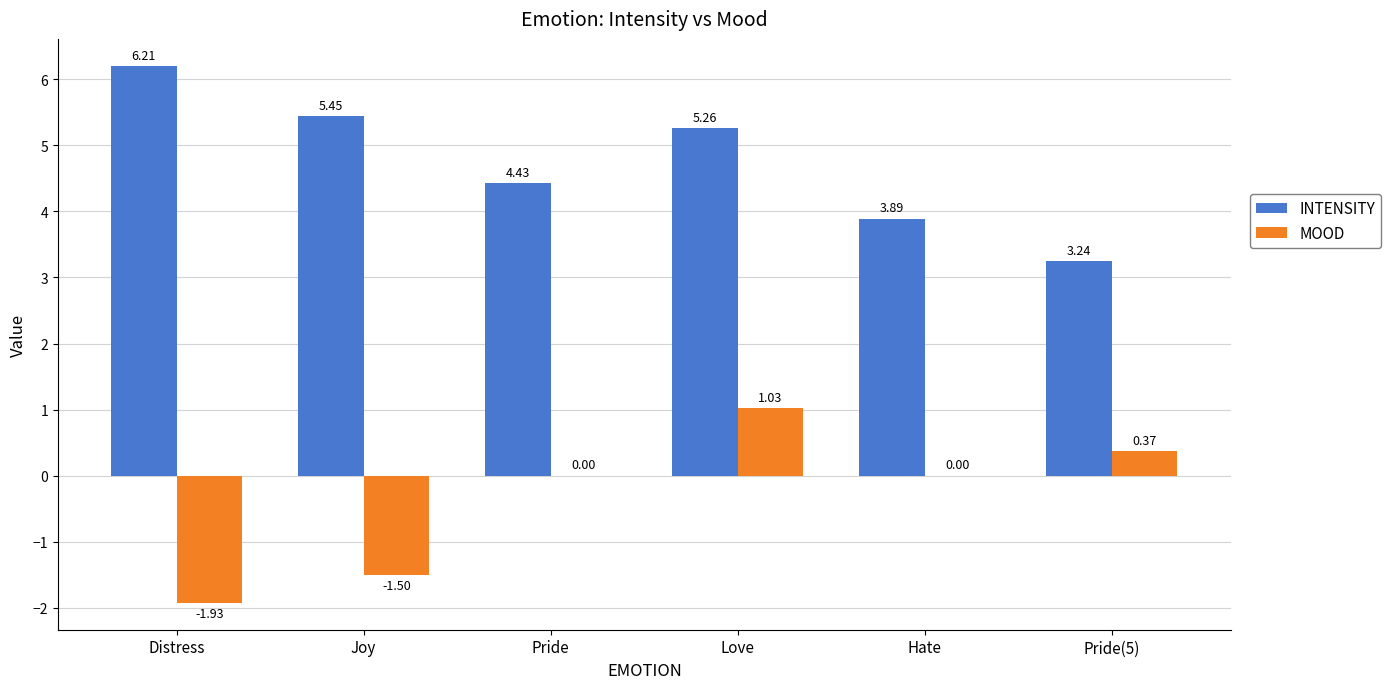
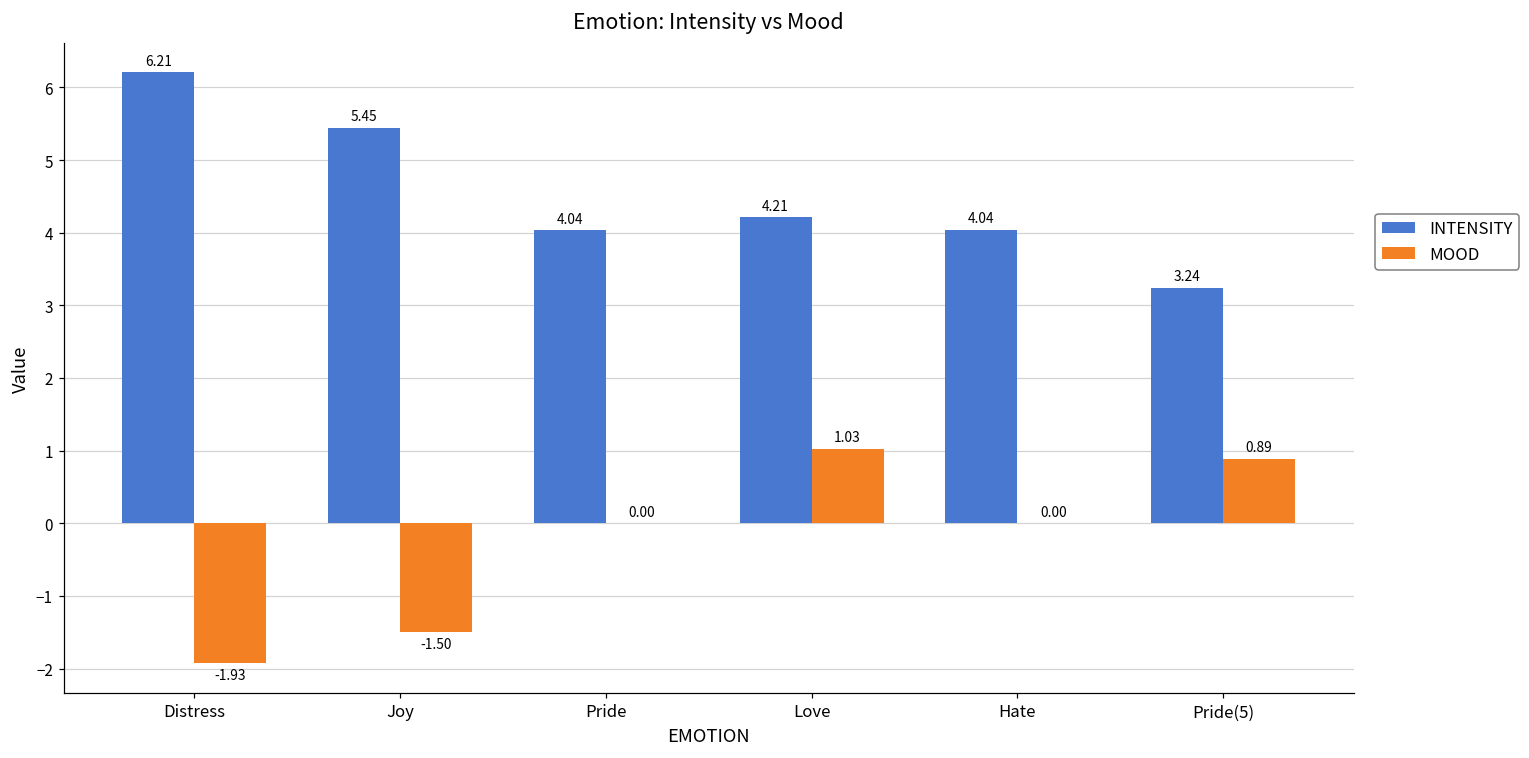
INTENSITY, Pride: 4.43 -> 4.04
INTENSITY, Love: 5.26 -> 4.21
INTENSITY, Hate: 3.89 -> 4.04
MOOD, Pride(5): 0.37 -> 0.89
